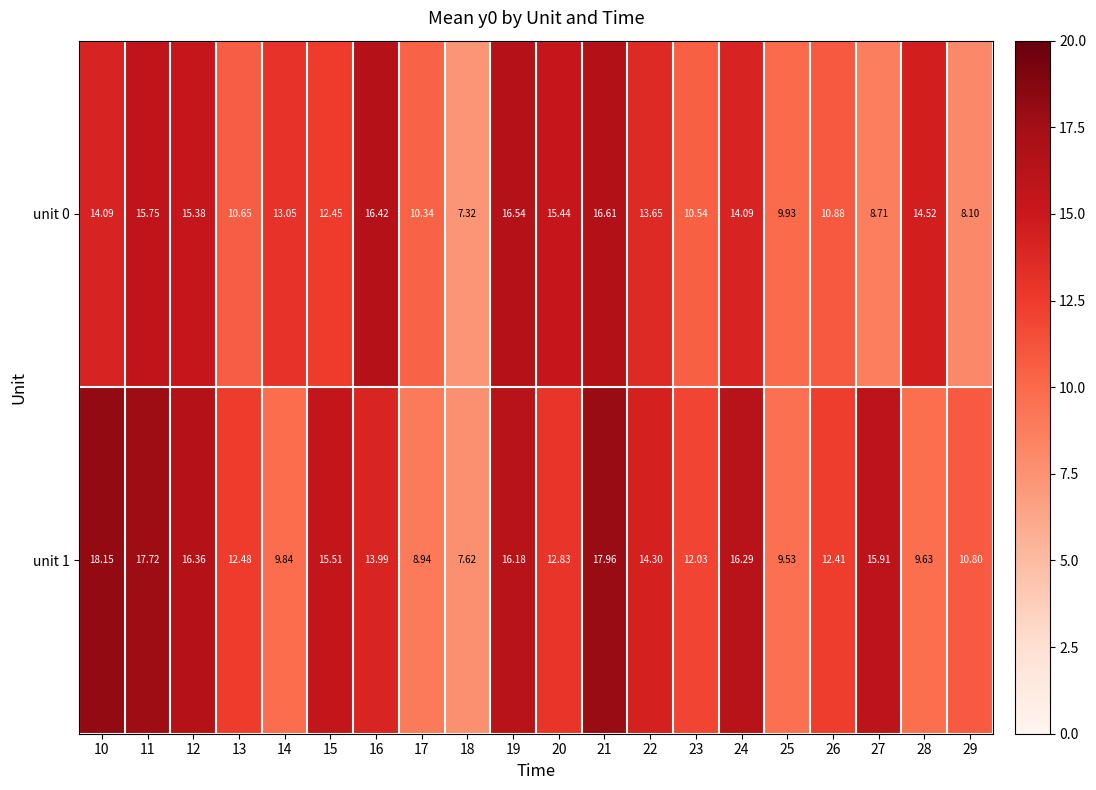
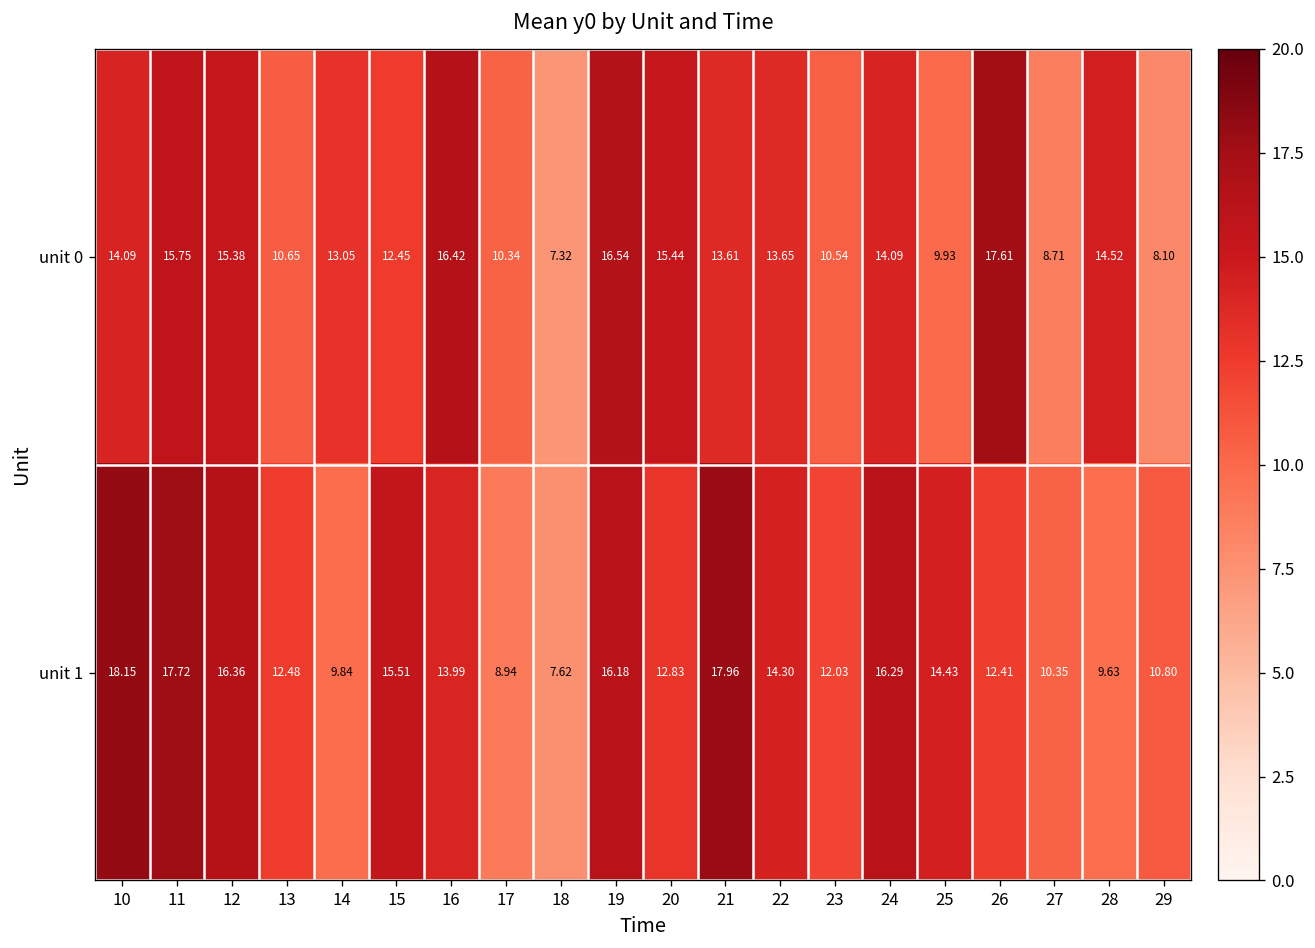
unit 0, 21: 16.61 -> 13.61
unit 0, 26: 10.88 -> 17.61
unit 1, 25: 9.53 -> 14.43
unit 1, 27: 15.91 -> 10.35
